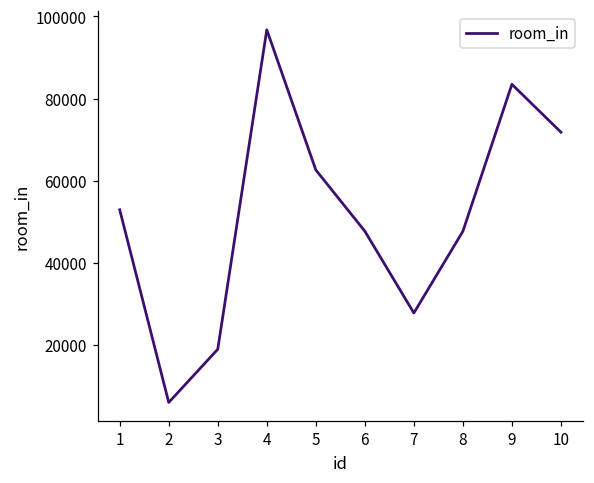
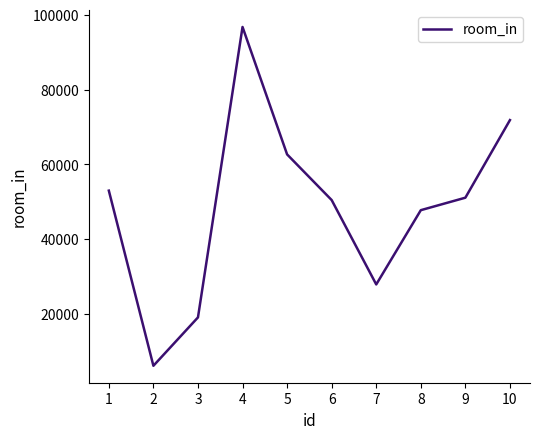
6: 48000 -> 50000
9: 83000 -> 51000
